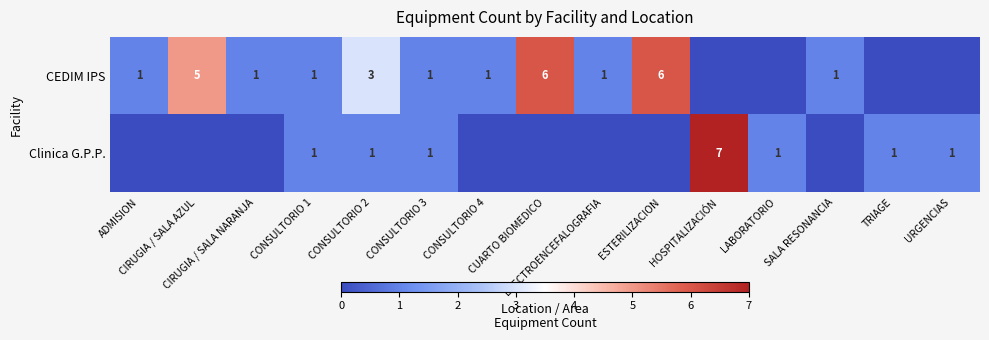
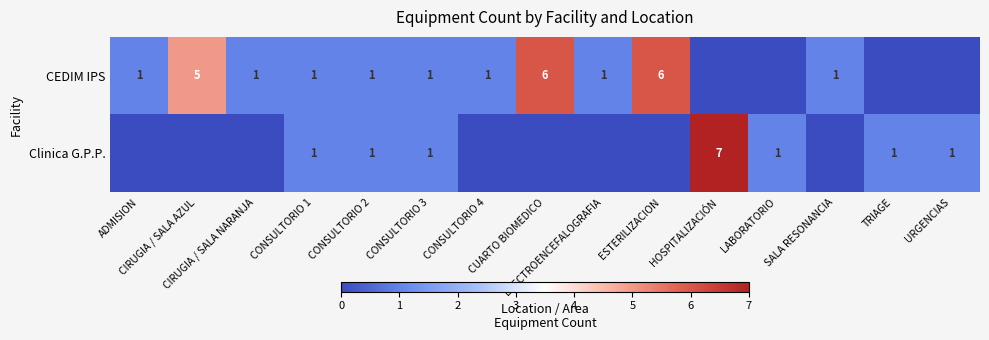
CEDIM IPS, CONSULTORIO 2: 3 -> 1
